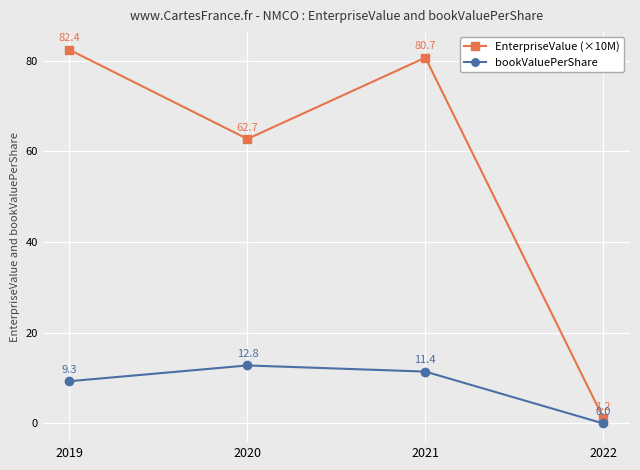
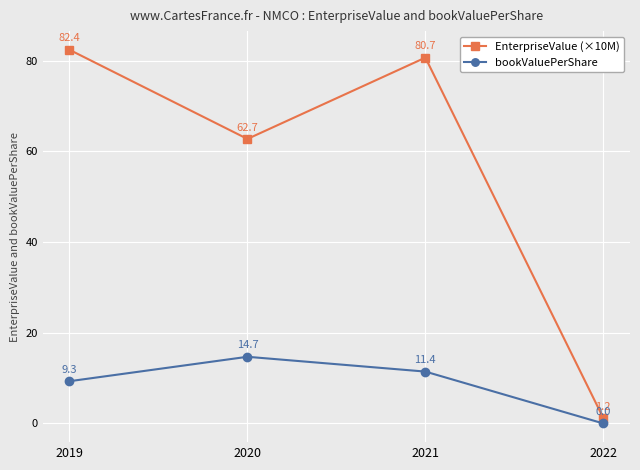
bookValuePerShare, 2020: 12.8 -> 14.7
